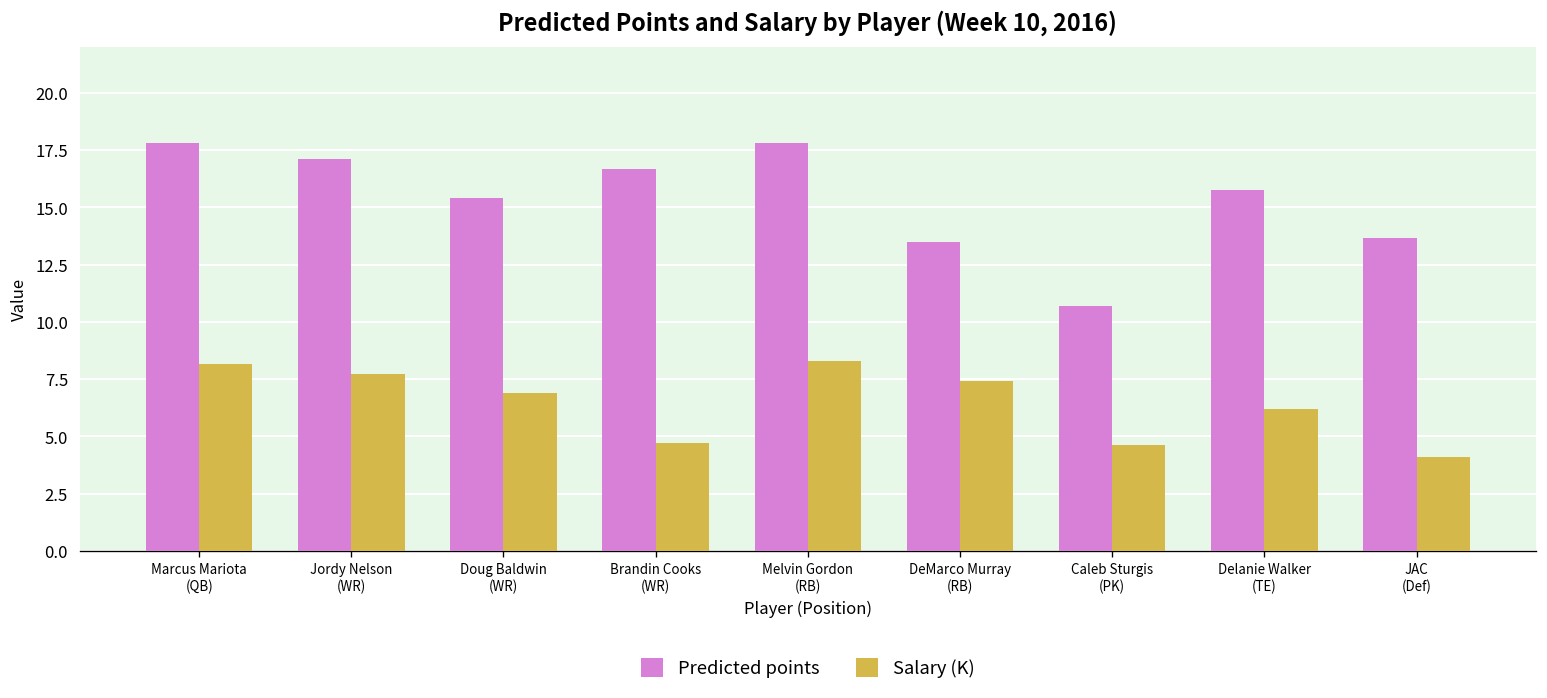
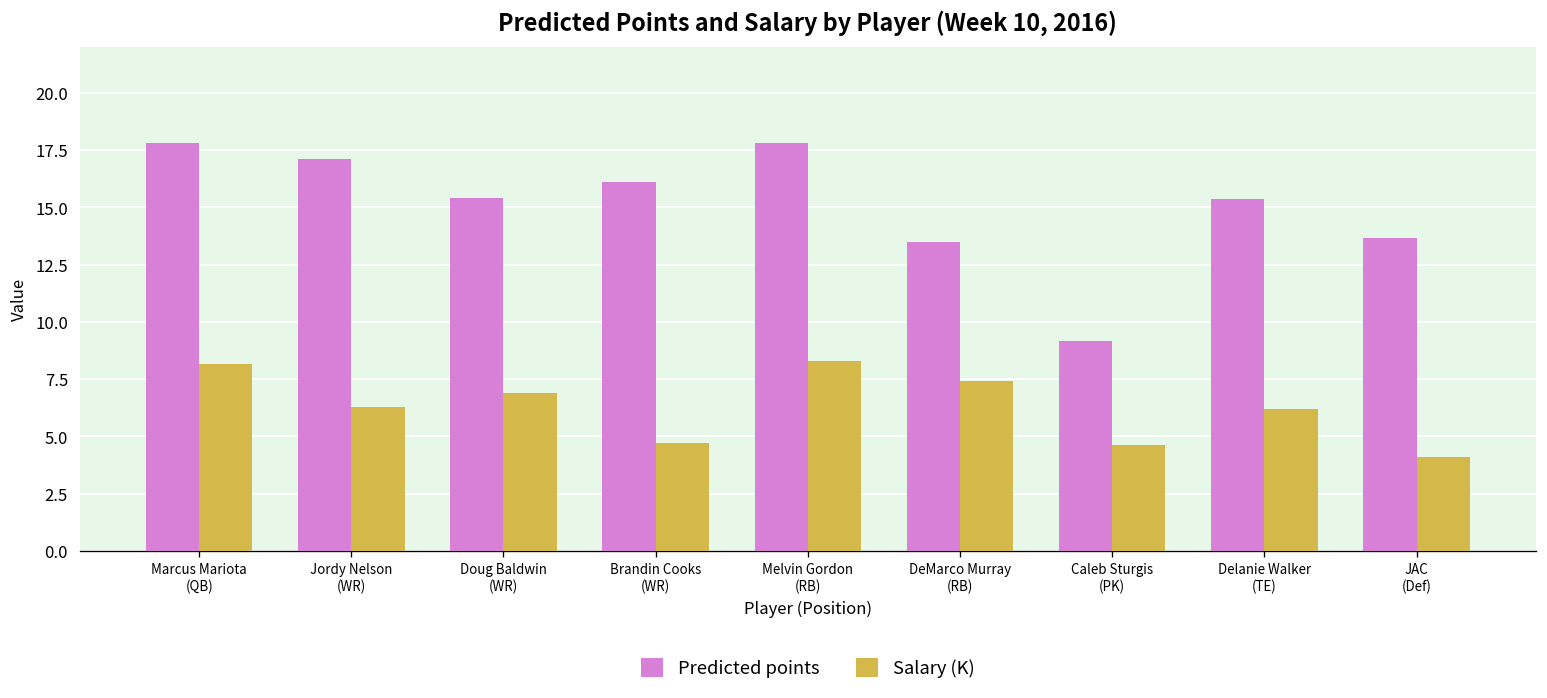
Salary (K), Jordy Nelson (WR): 7.7 -> 6.3
Predicted points, Brandin Cooks (WR): 16.7 -> 16.1
Predicted points, Caleb Sturgis (PK): 10.7 -> 9.2
Predicted points, Delanie Walker (TE): 15.8 -> 15.3
